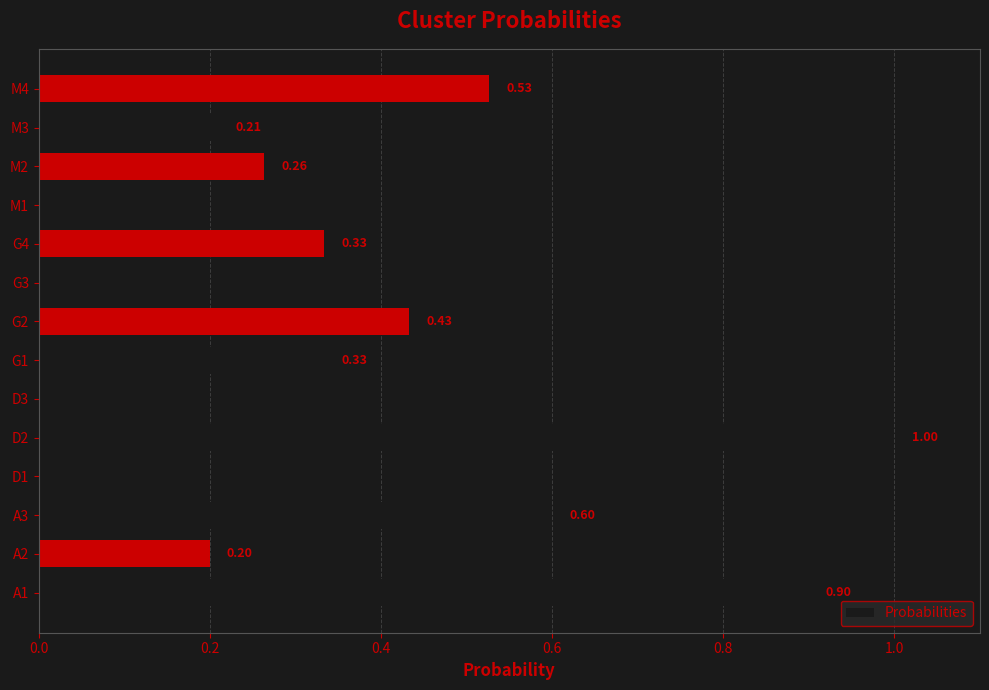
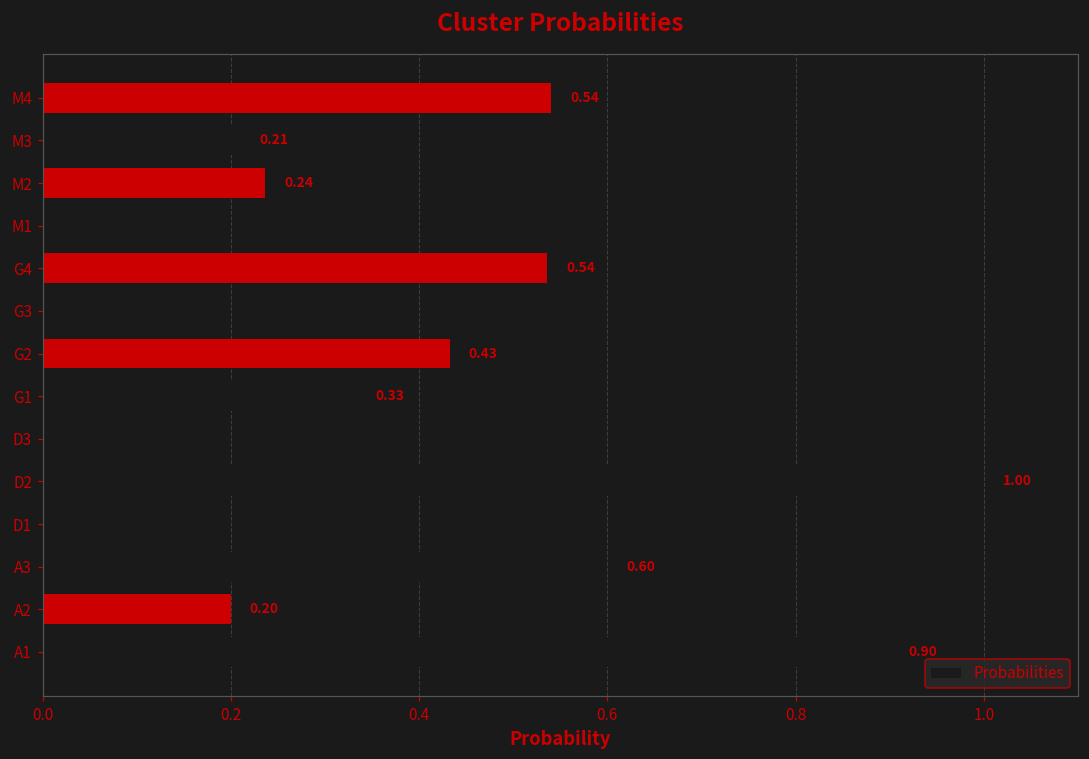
M4: 0.53 -> 0.54
M2: 0.26 -> 0.24
G4: 0.33 -> 0.54
